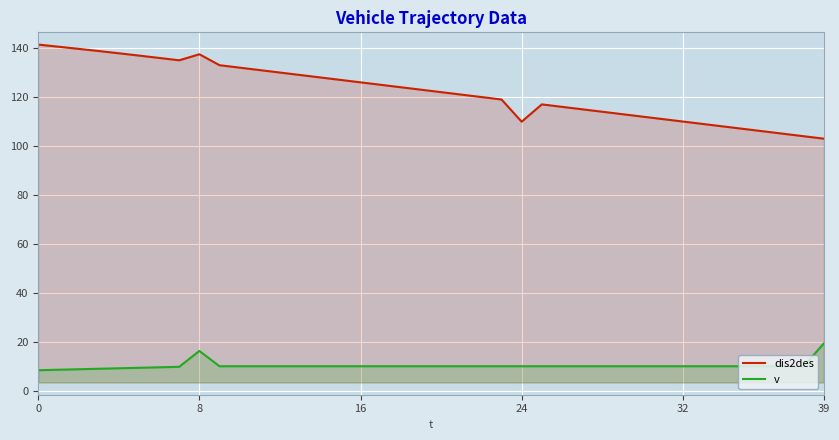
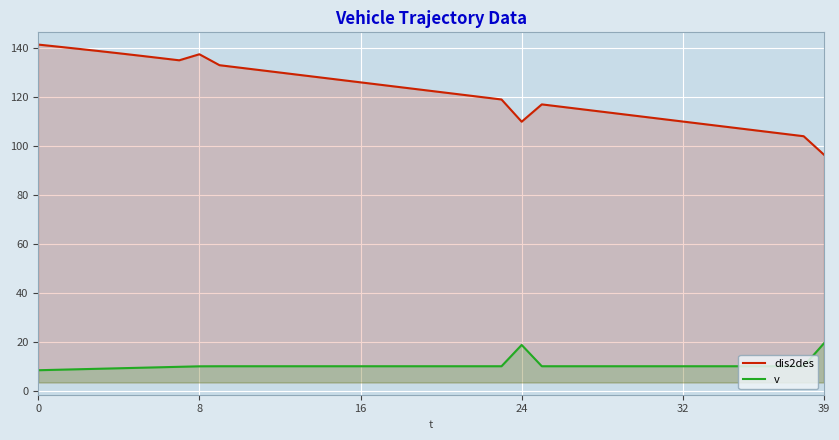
v, 8: 16 -> 10
v, 24: 10 -> 19
dis2des, 39: 103 -> 96
